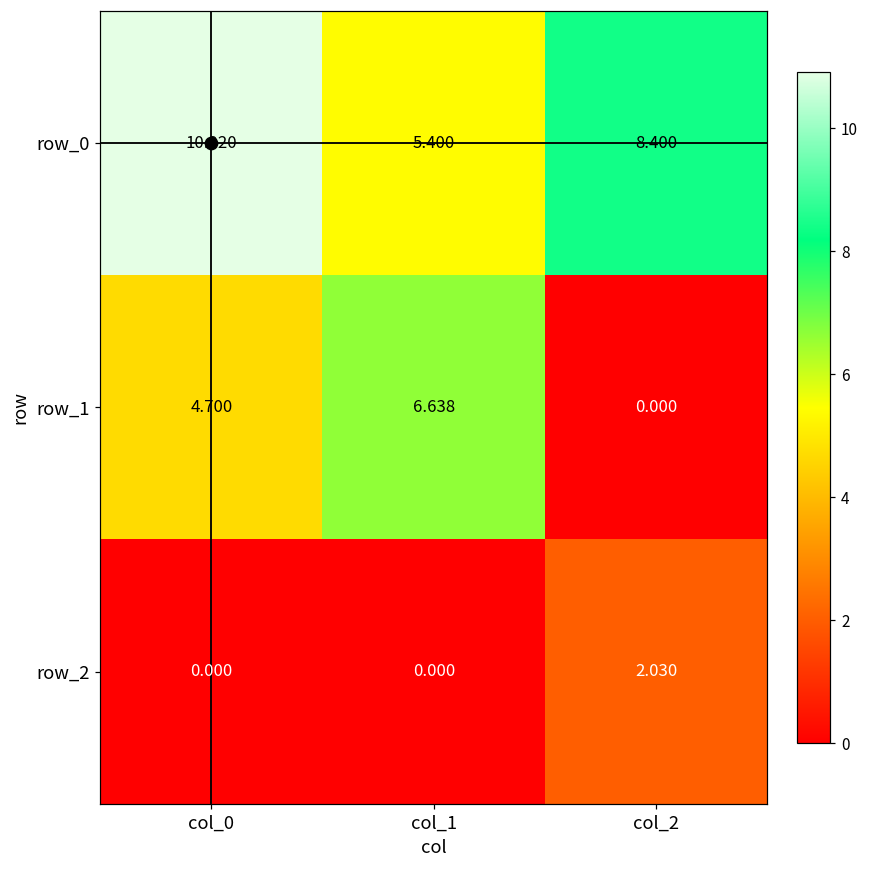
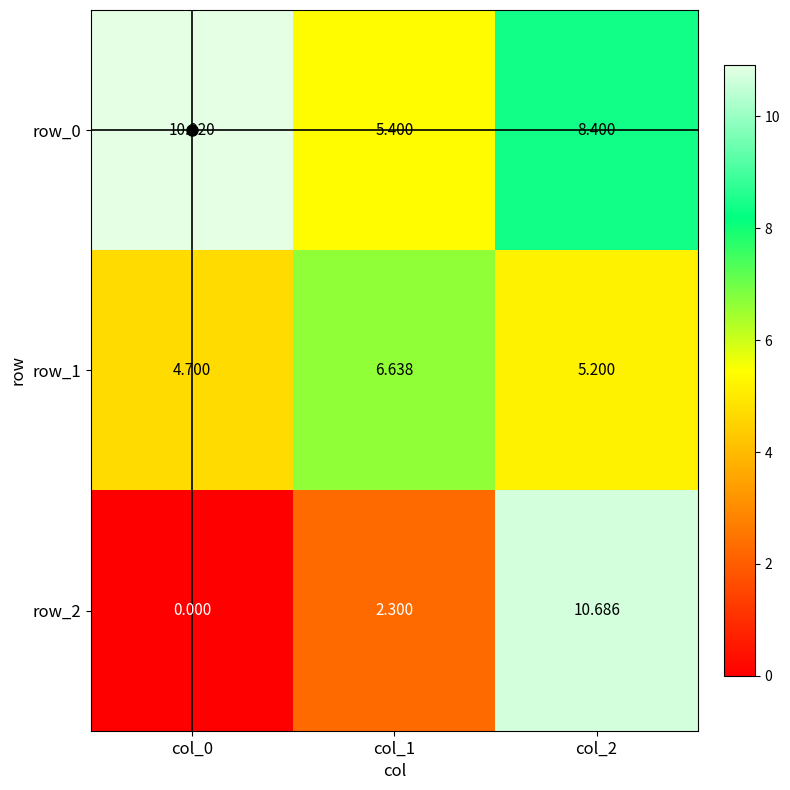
row_1, col_2: 0.000 -> 5.200
row_2, col_1: 0.000 -> 2.300
row_2, col_2: 2.030 -> 10.686
